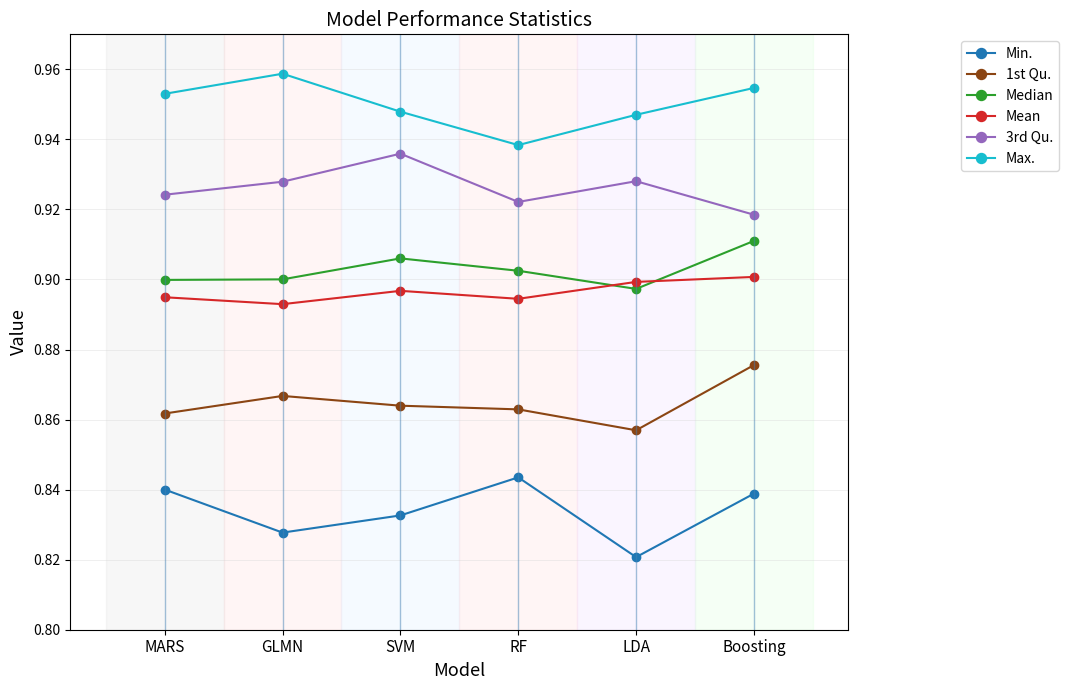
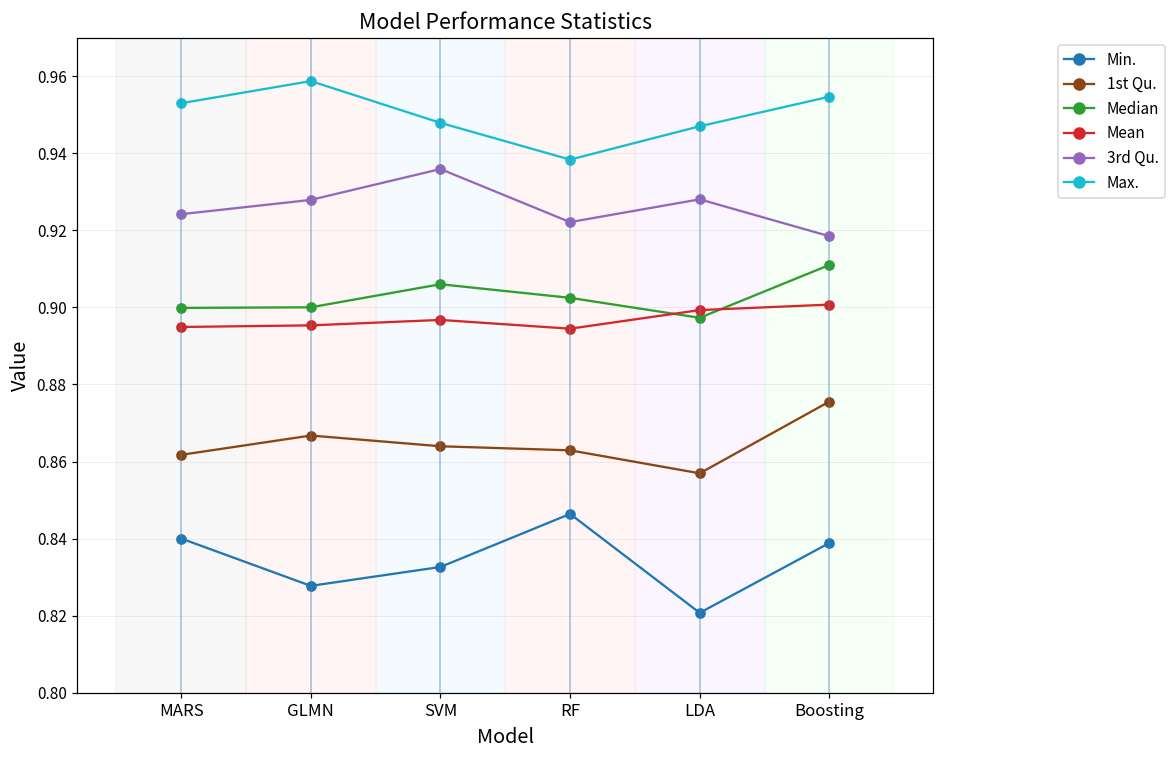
Mean, GLMN: 0.893 -> 0.895
Min., RF: 0.844 -> 0.846
